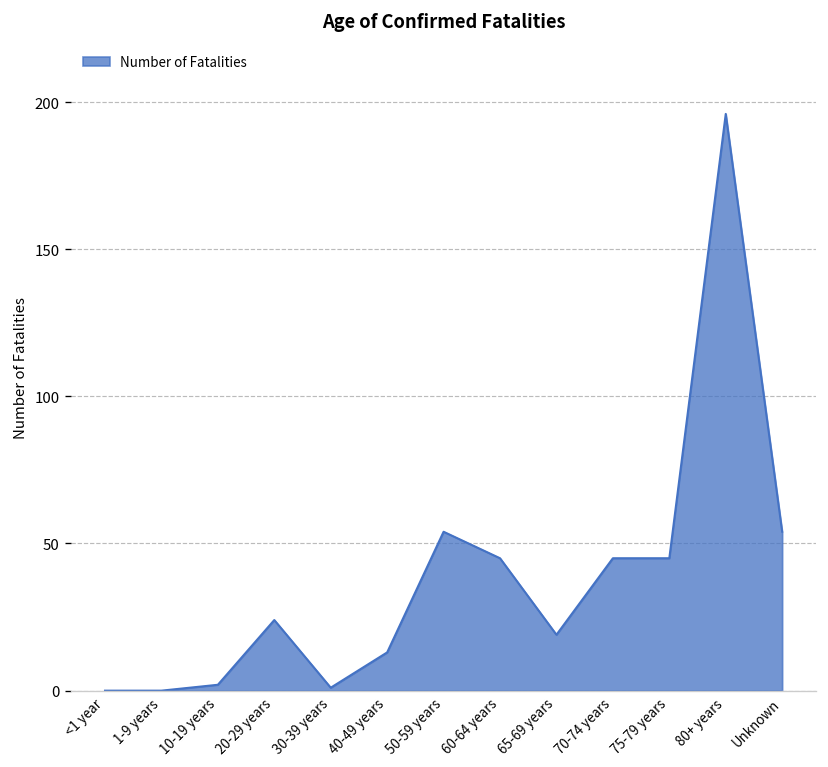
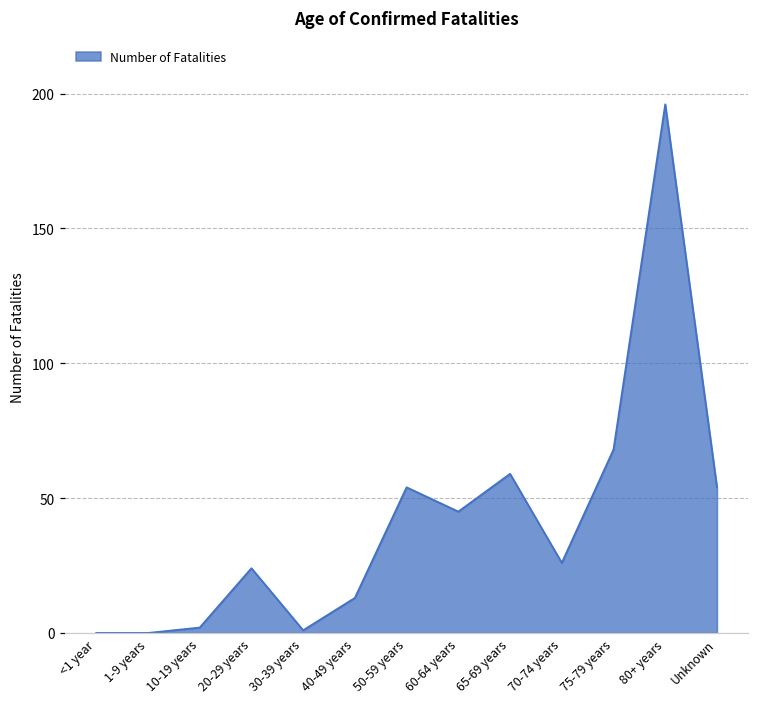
65-69 years: 19 -> 59
70-74 years: 45 -> 26
75-79 years: 45 -> 68
